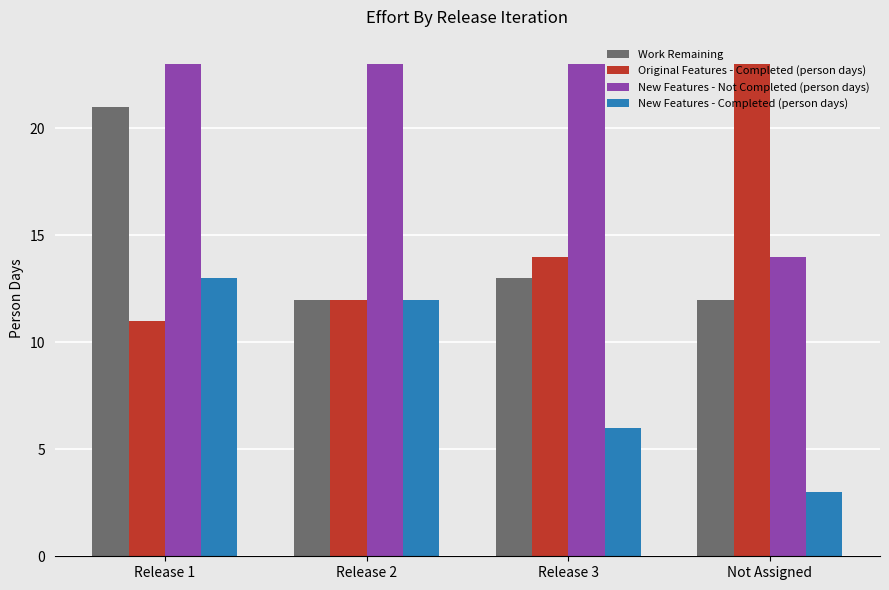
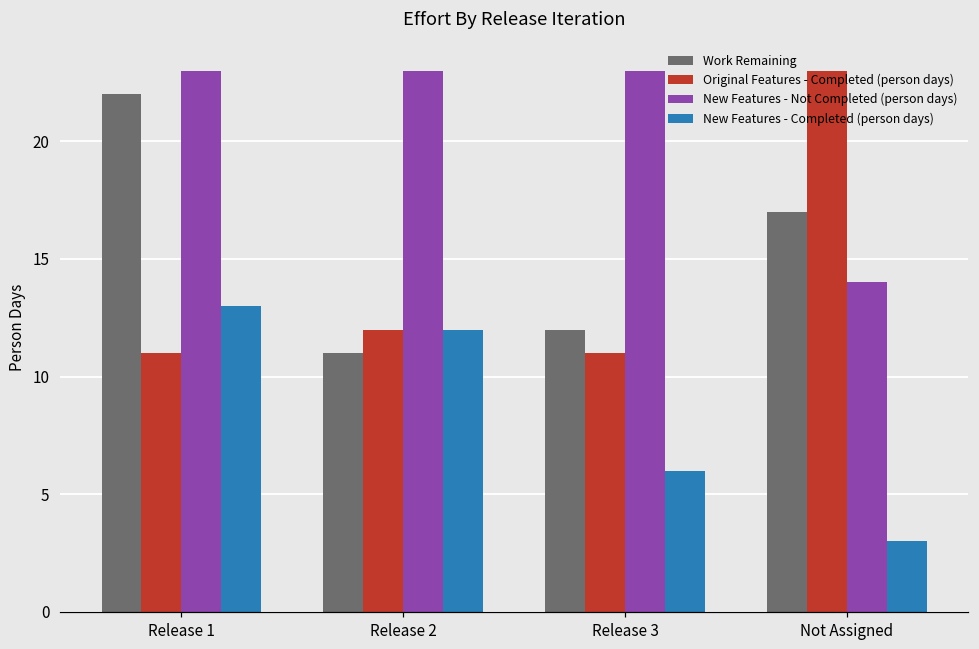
Work Remaining, Release 1: 21 -> 22
Work Remaining, Release 2: 12 -> 11
Work Remaining, Release 3: 13 -> 12
Original Features - Completed (person days), Release 3: 14 -> 11
Work Remaining, Not Assigned: 12 -> 17
